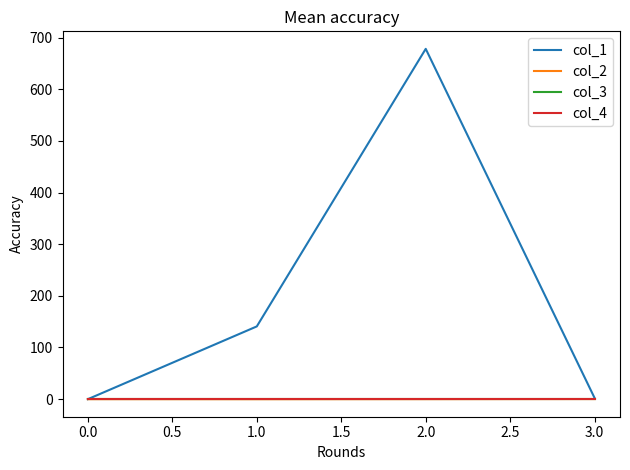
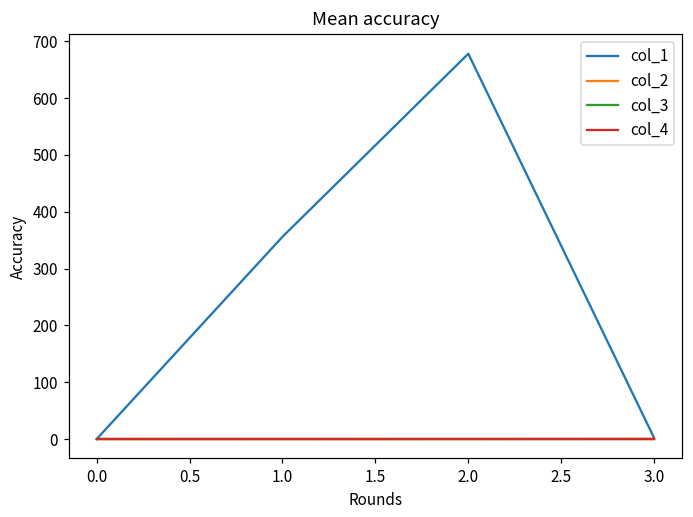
col_1, 1.0: 140 -> 360
